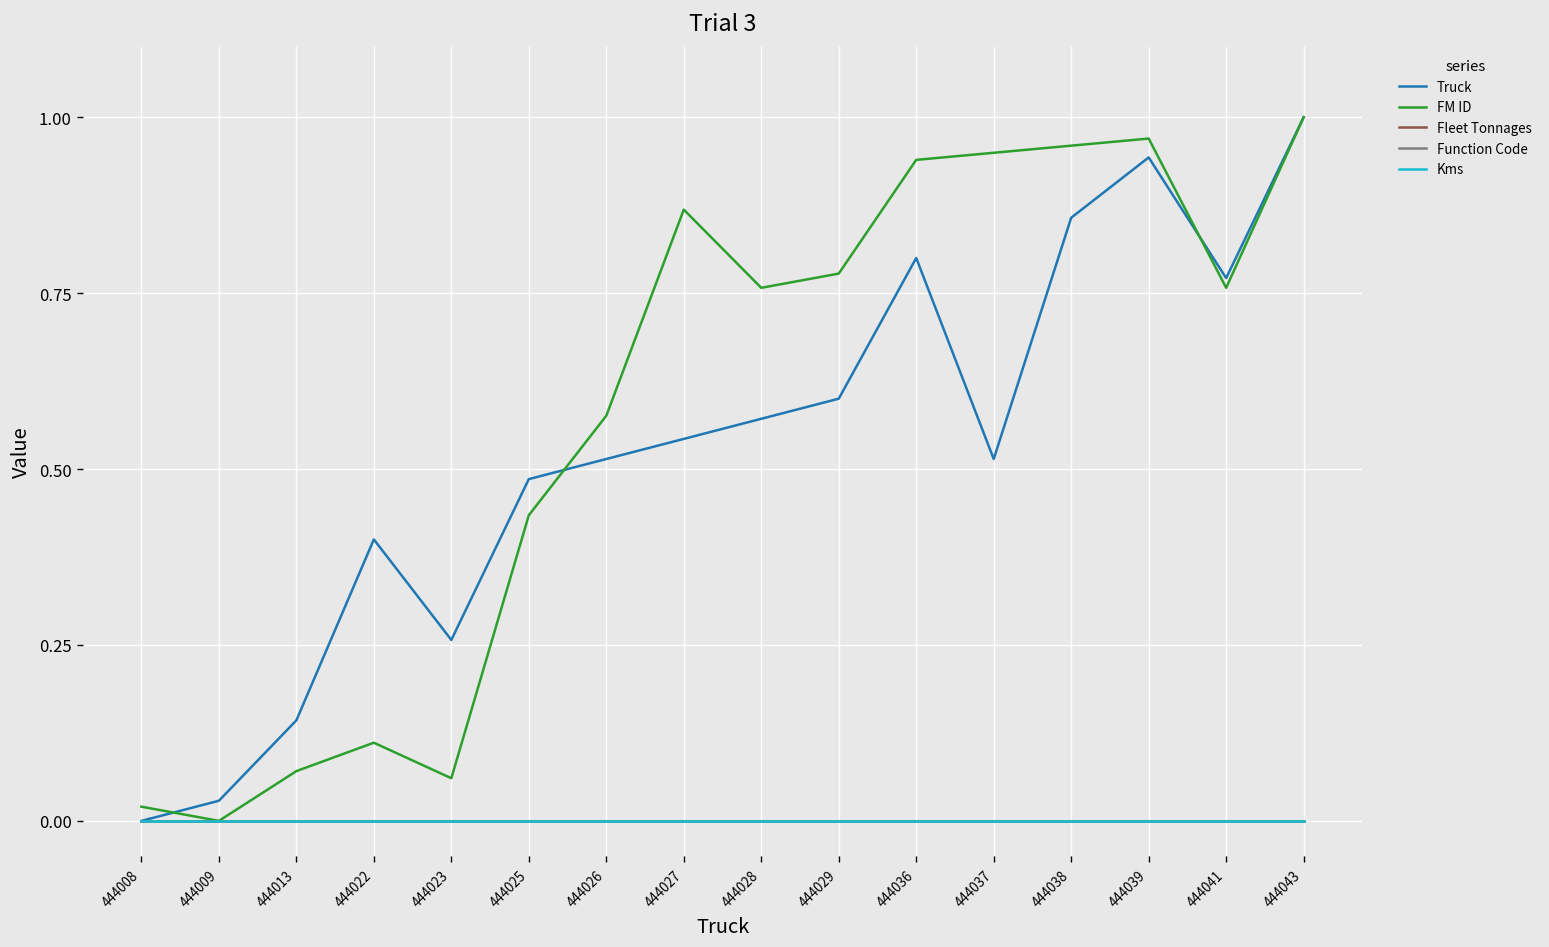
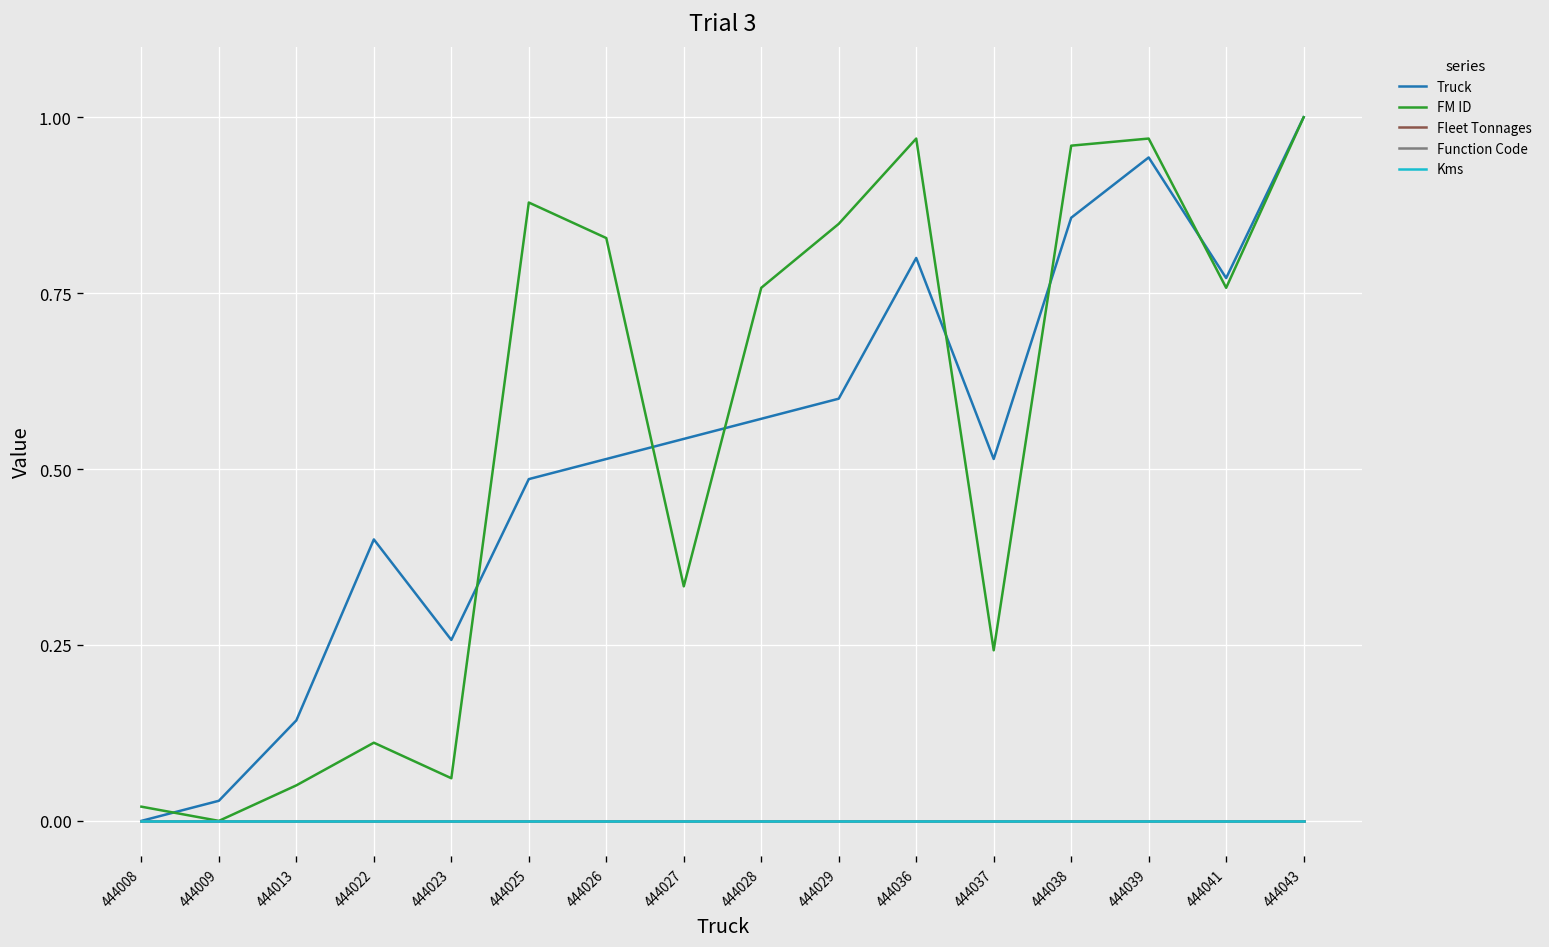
FM ID, 444013: 0.07 -> 0.05
FM ID, 444025: 0.43 -> 0.88
FM ID, 444026: 0.58 -> 0.83
FM ID, 444027: 0.87 -> 0.33
FM ID, 444029: 0.78 -> 0.85
FM ID, 444036: 0.94 -> 0.97
FM ID, 444037: 0.95 -> 0.24
